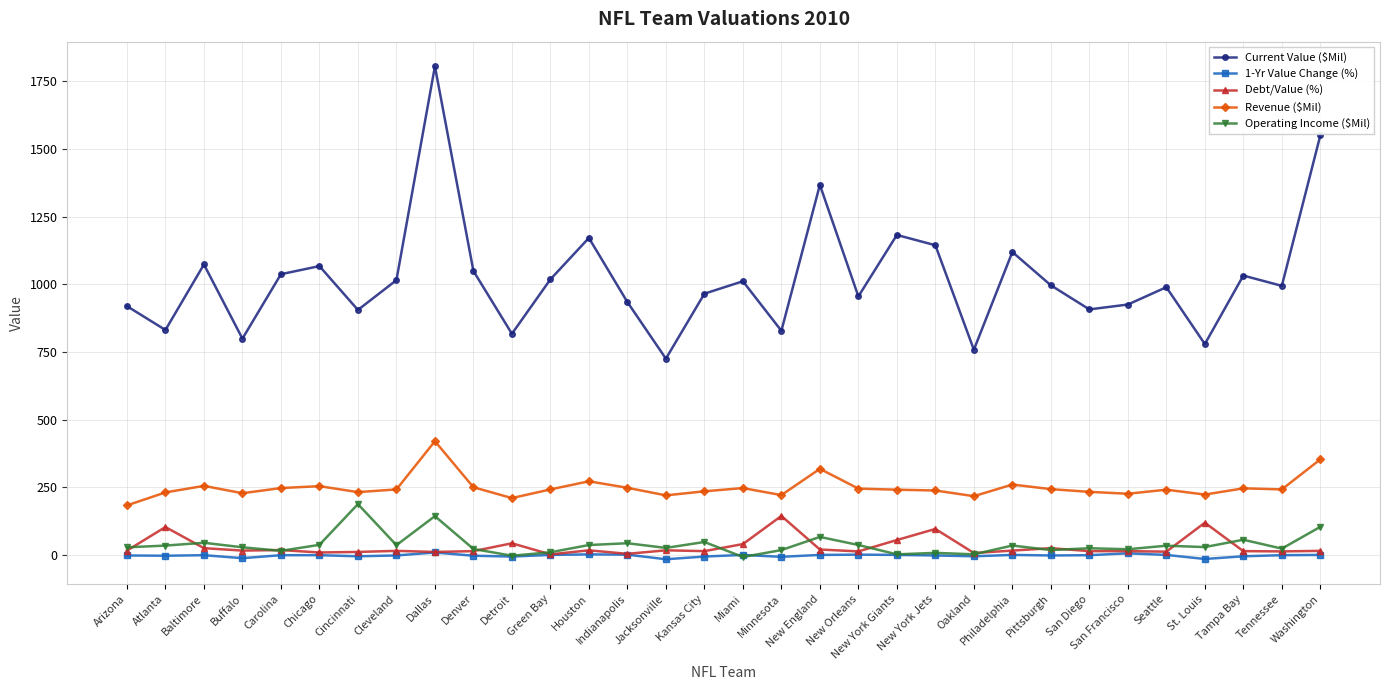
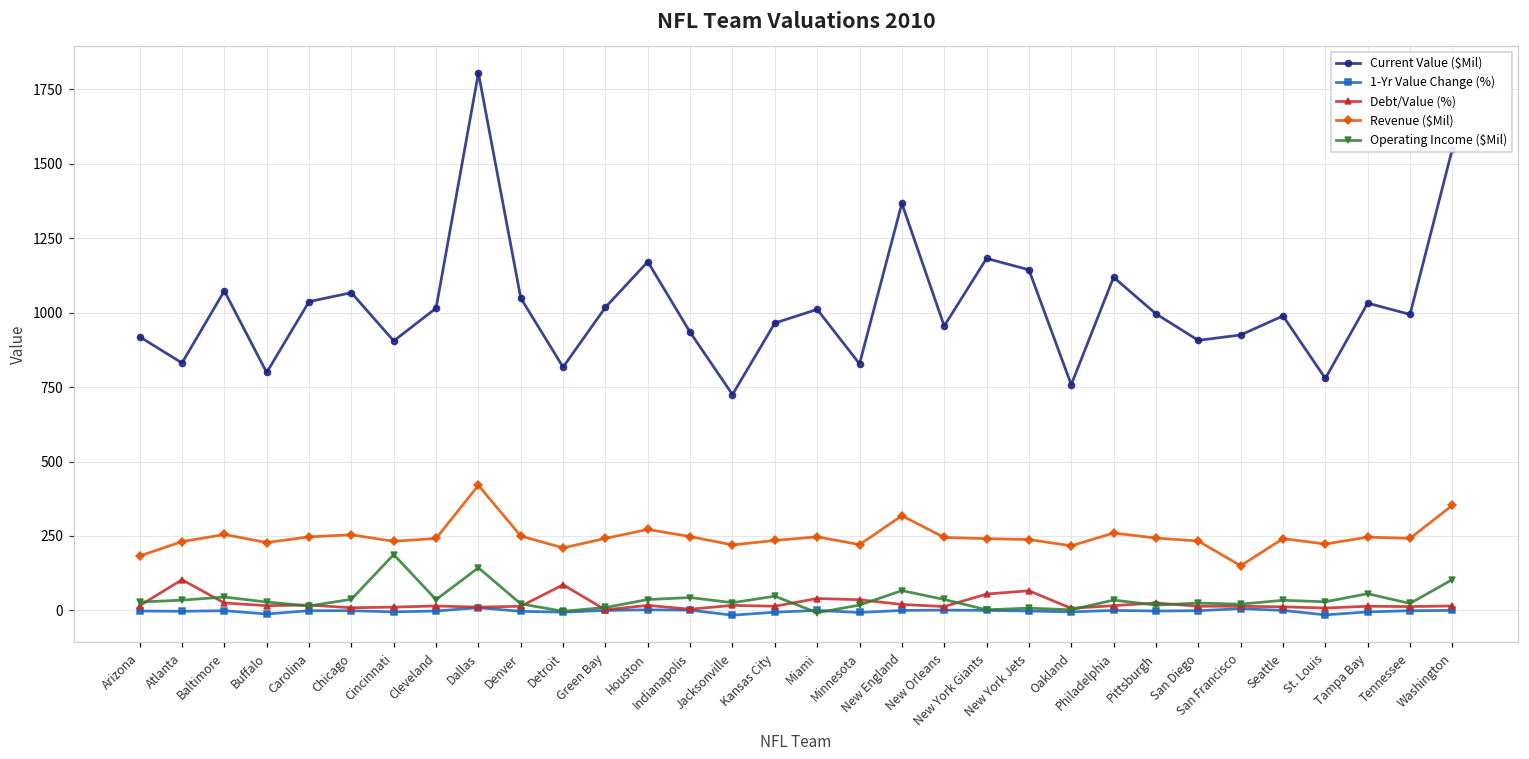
Debt/Value (%), Detroit: 40 -> 90
Debt/Value (%), Minnesota: 140 -> 40
Debt/Value (%), New York Jets: 100 -> 70
Revenue ($Mil), San Francisco: 230 -> 150
Debt/Value (%), St. Louis: 120 -> 10
